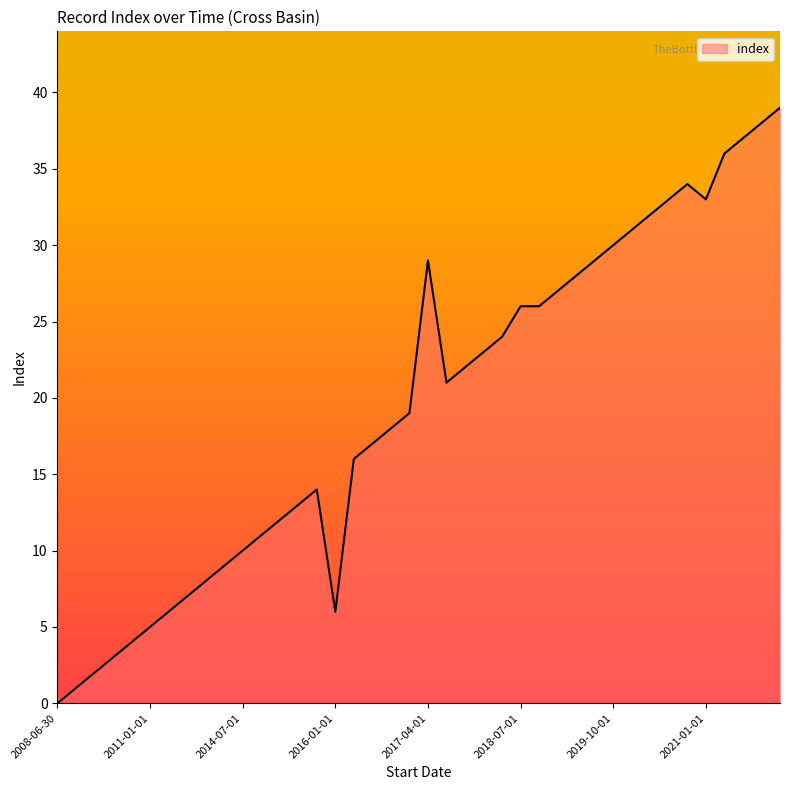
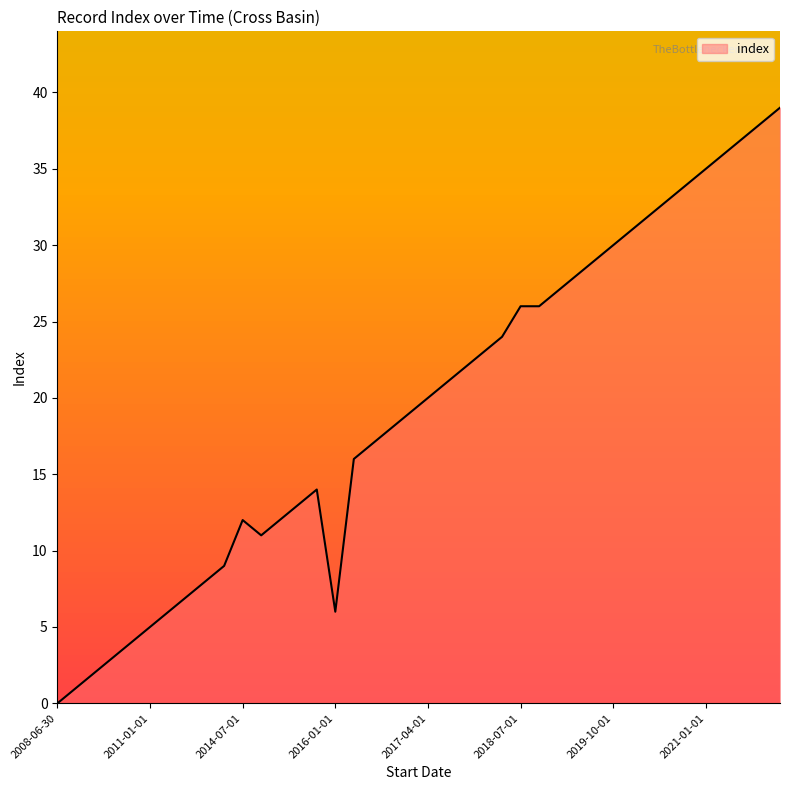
2014-07-01: 10 -> 12
2017-04-01: 29 -> 20
2021-01-01: 33 -> 35
